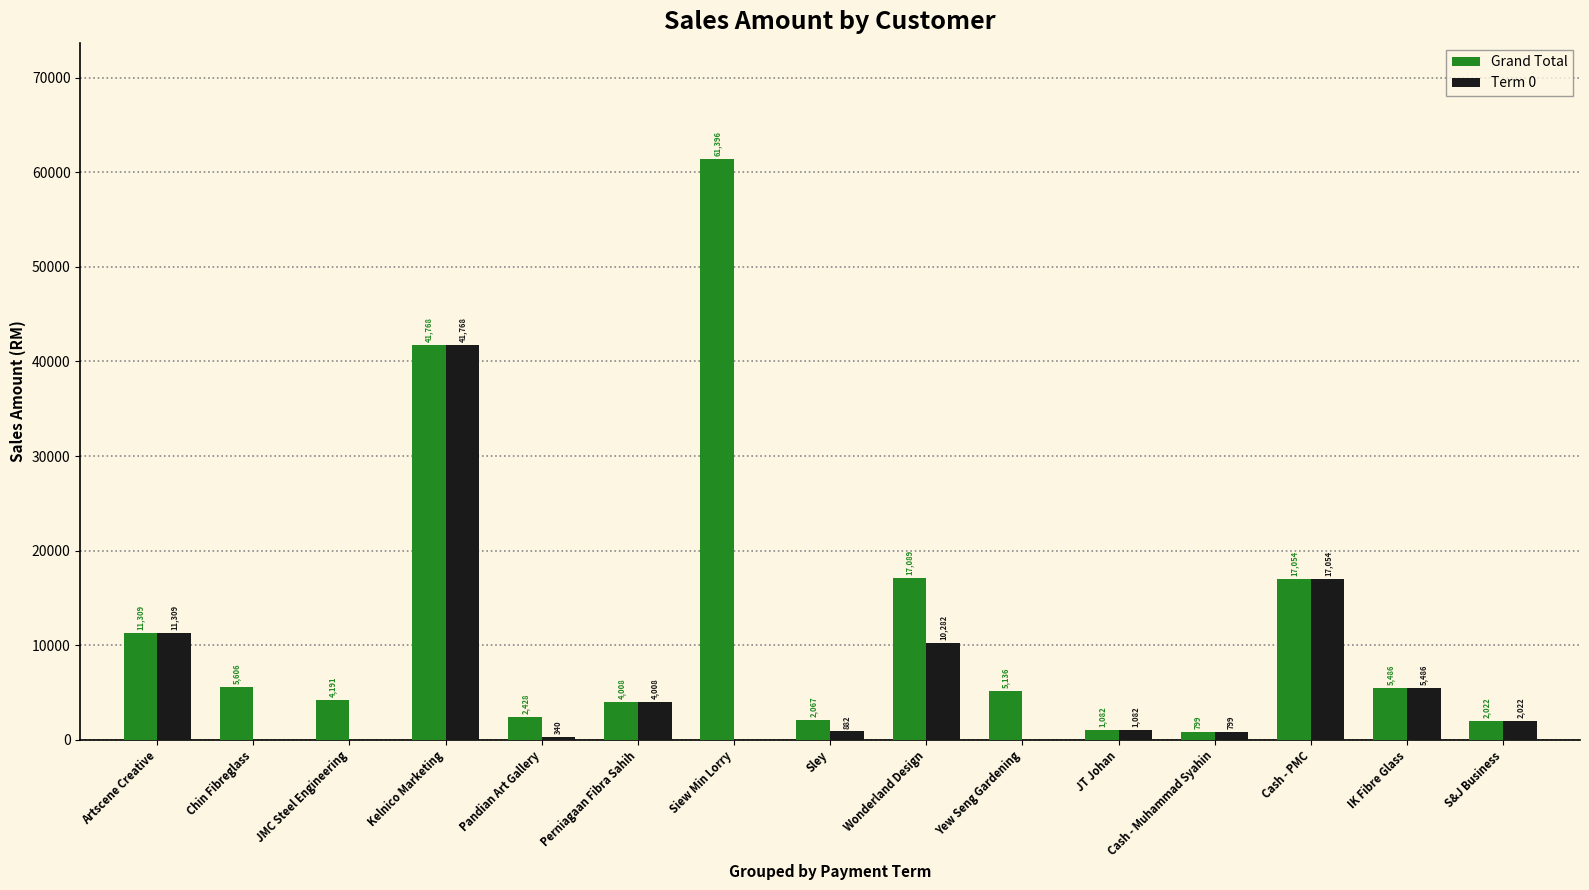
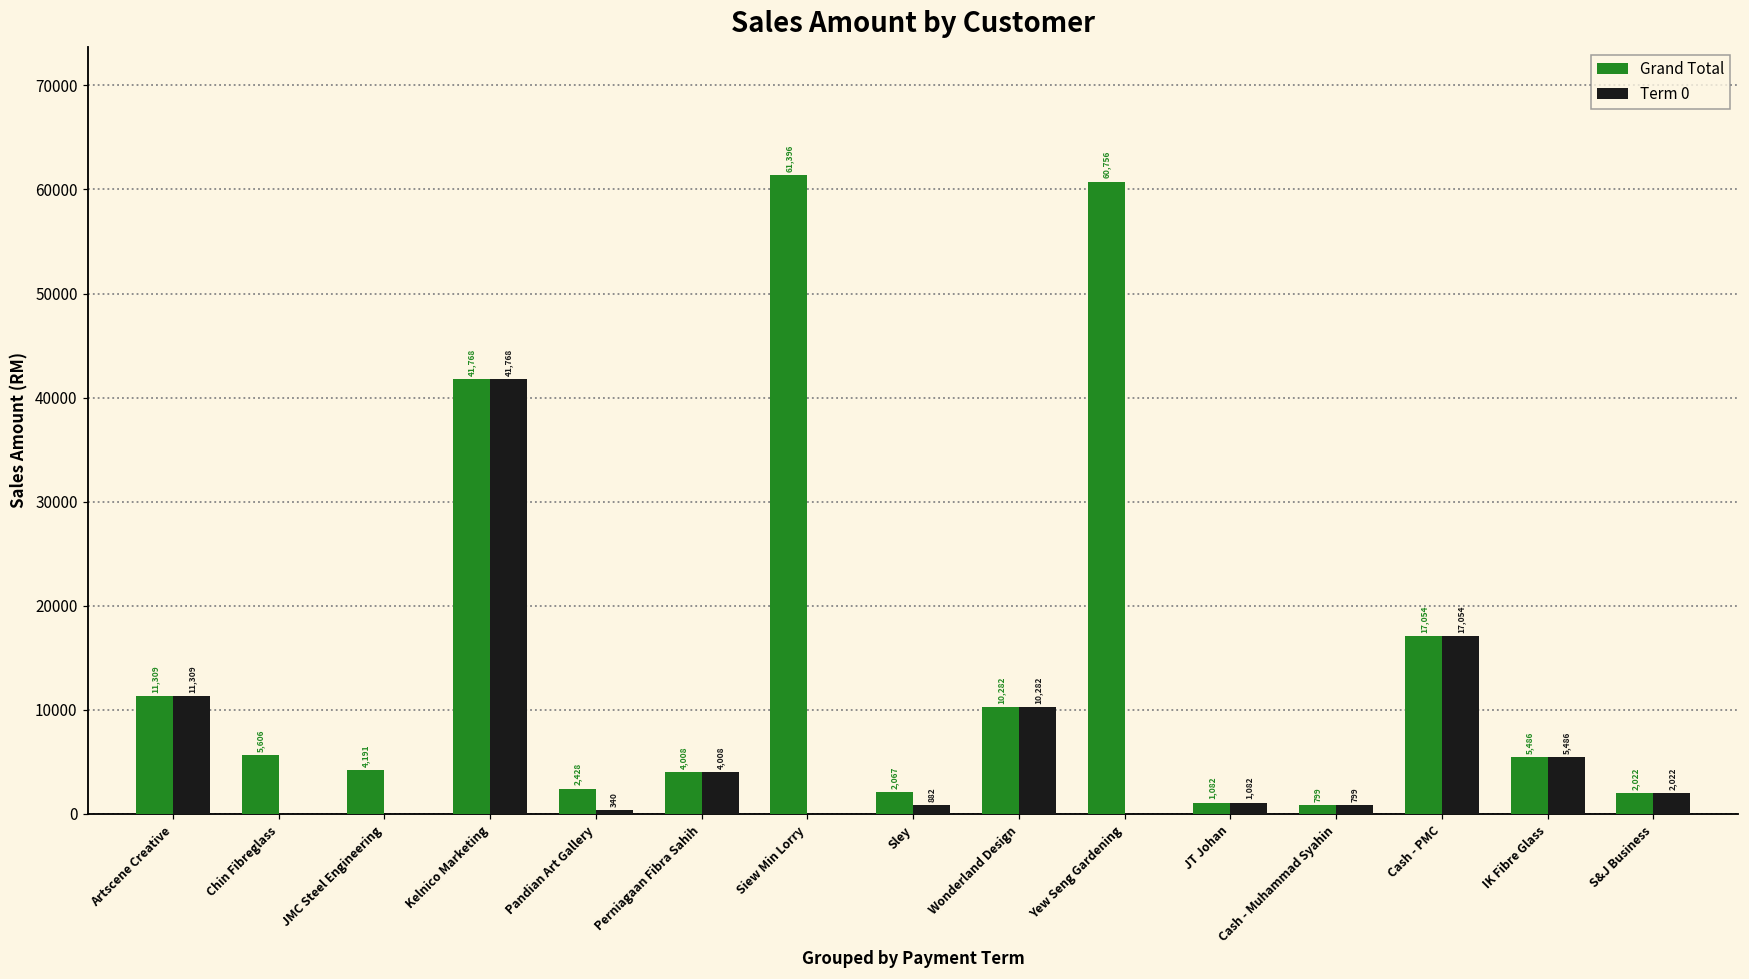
Grand Total, Wonderland Design: 17,089 -> 10,282
Grand Total, Yew Seng Gardening: 5,136 -> 60,756
